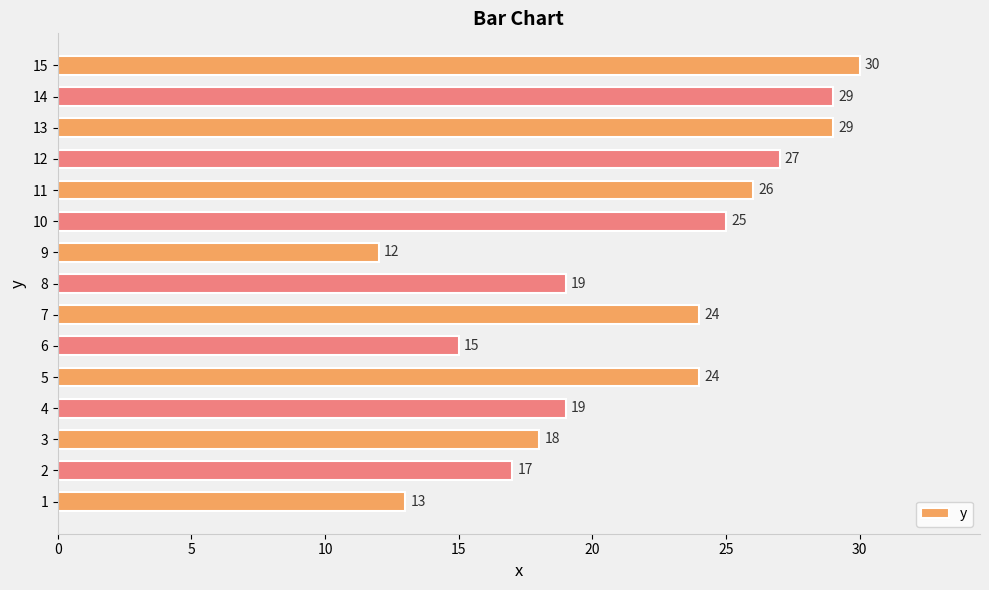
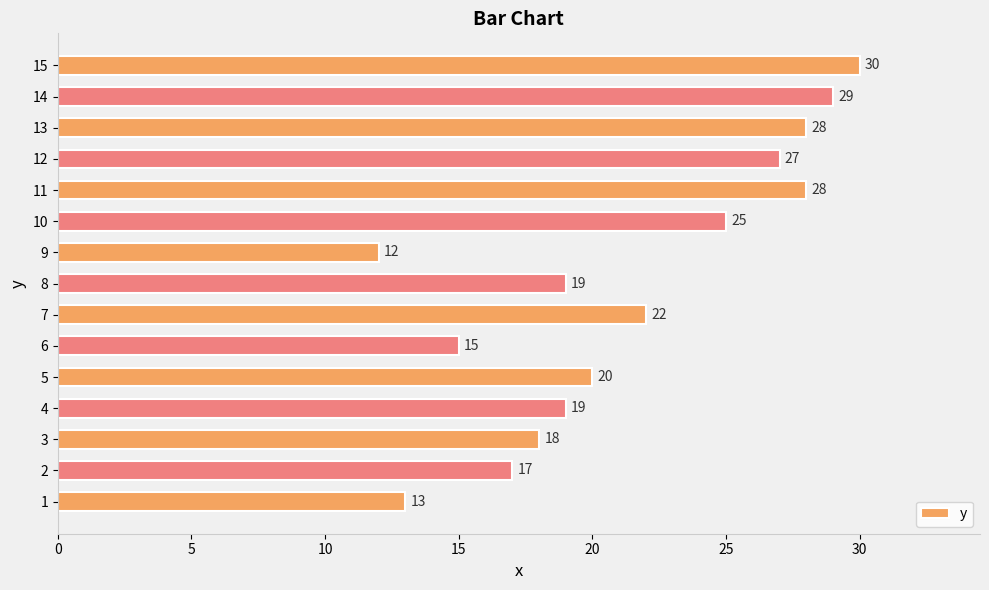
13: 29 -> 28
11: 26 -> 28
7: 24 -> 22
5: 24 -> 20
